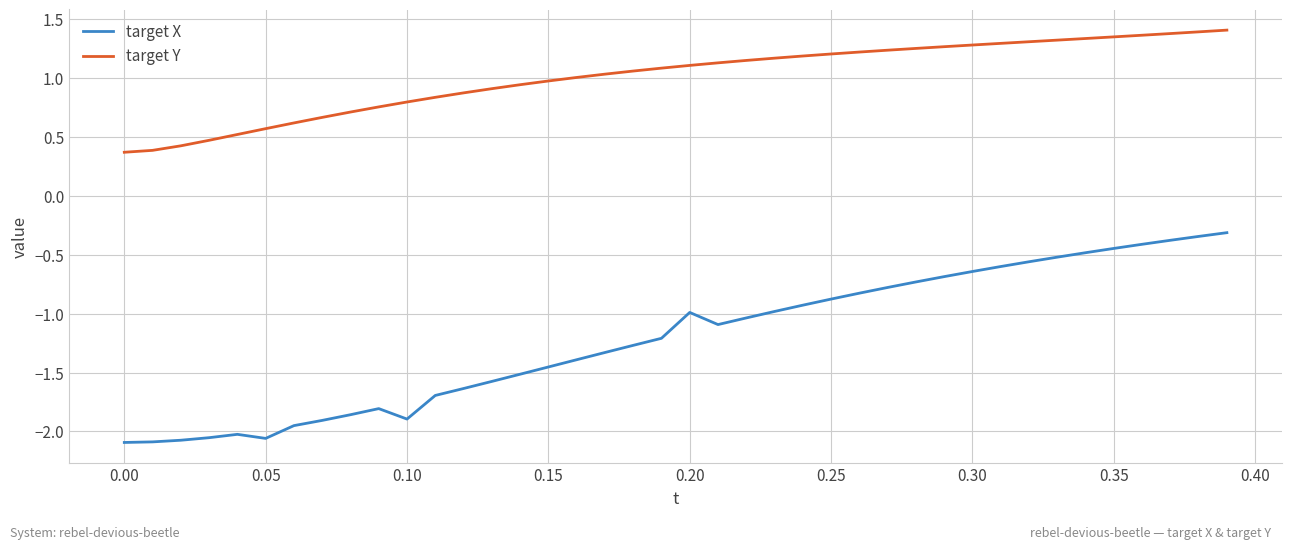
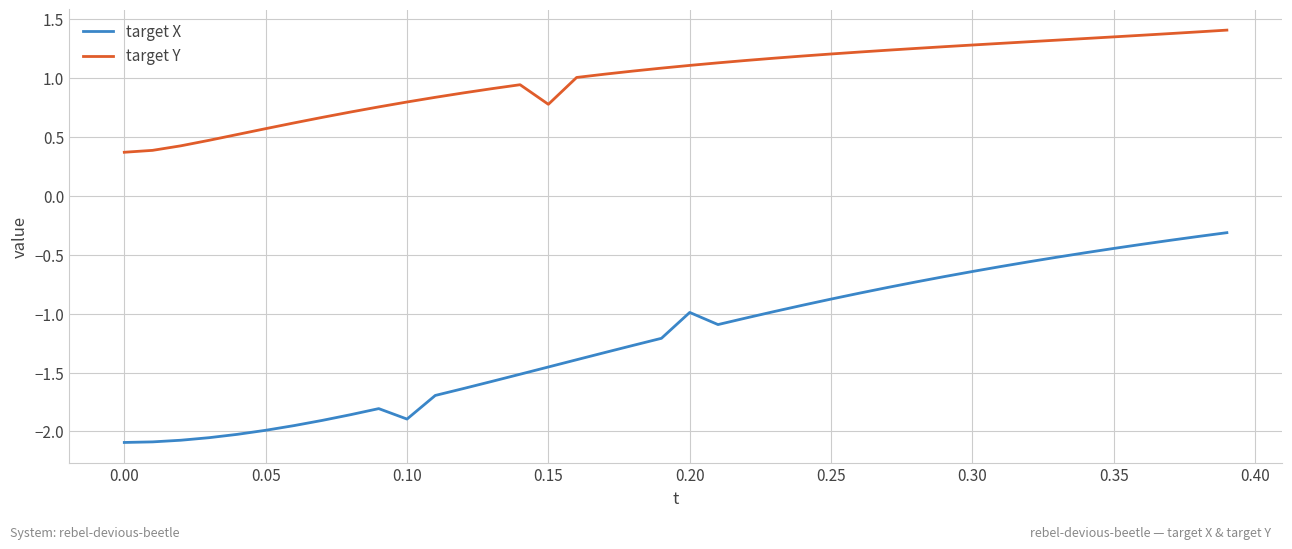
target X, 0.05: -2.06 -> -1.99
target Y, 0.15: 0.97 -> 0.77
